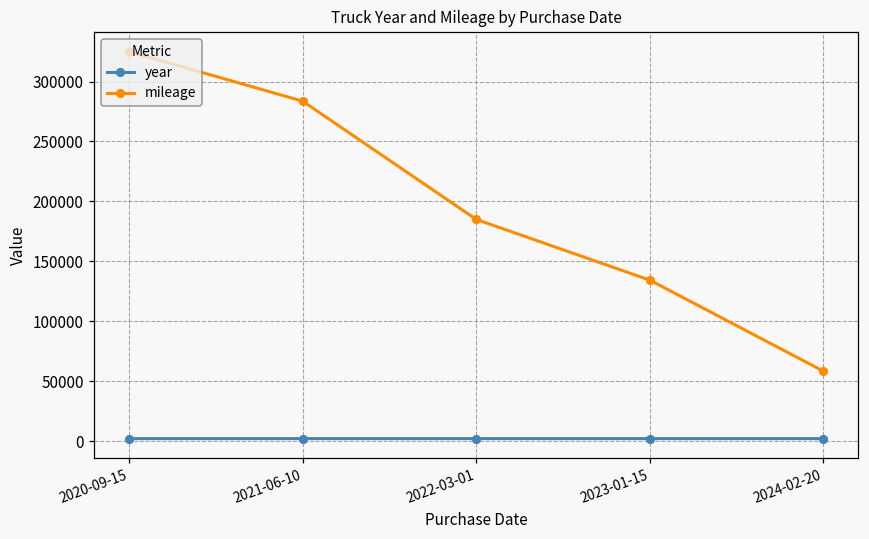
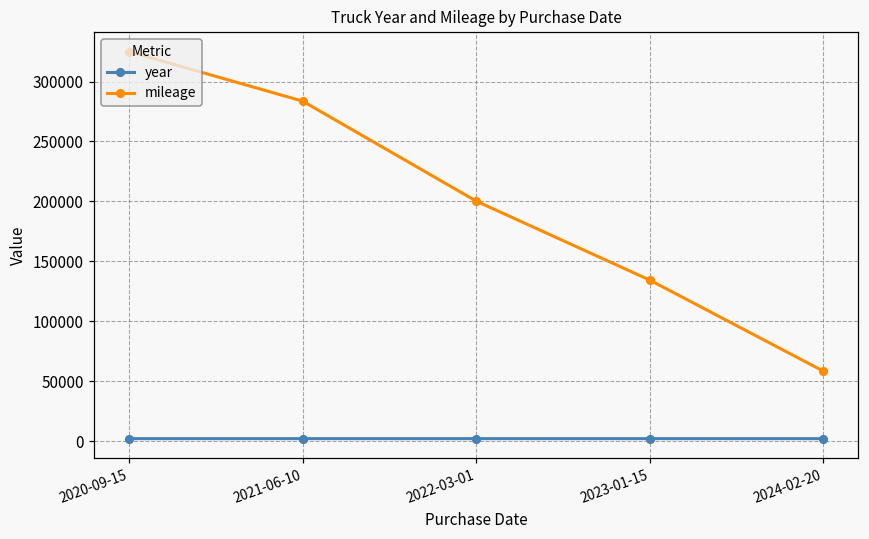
mileage, 2022-03-01: 185000 -> 200000
